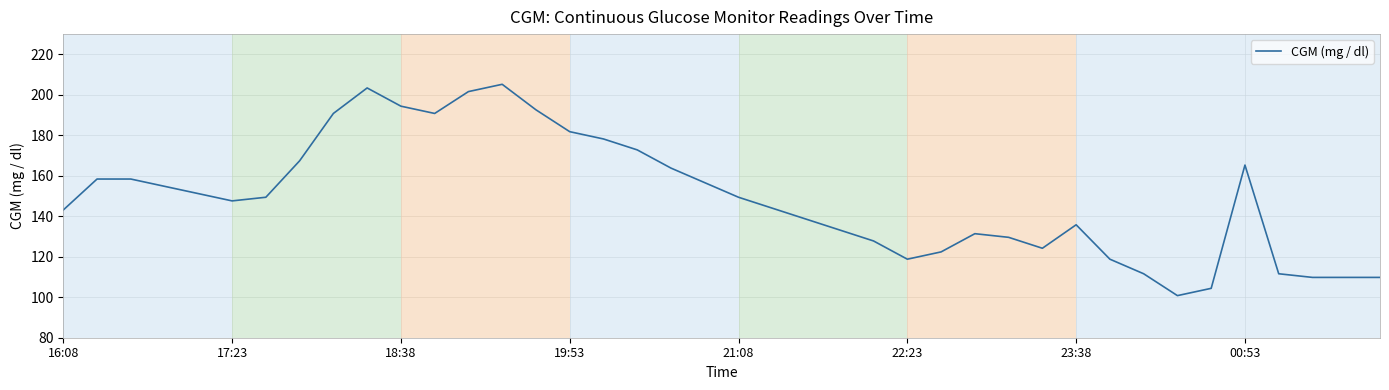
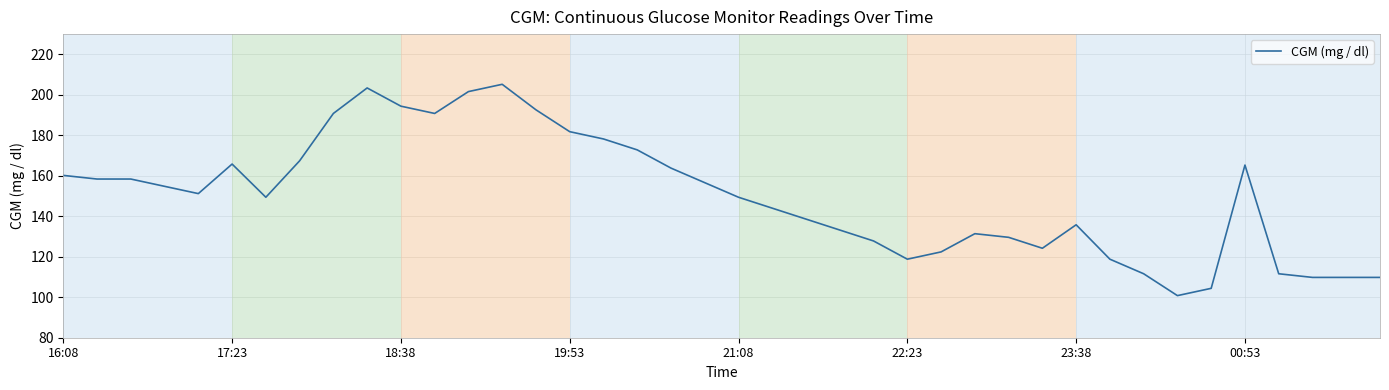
16:08: 143 -> 160
17:23: 148 -> 166
